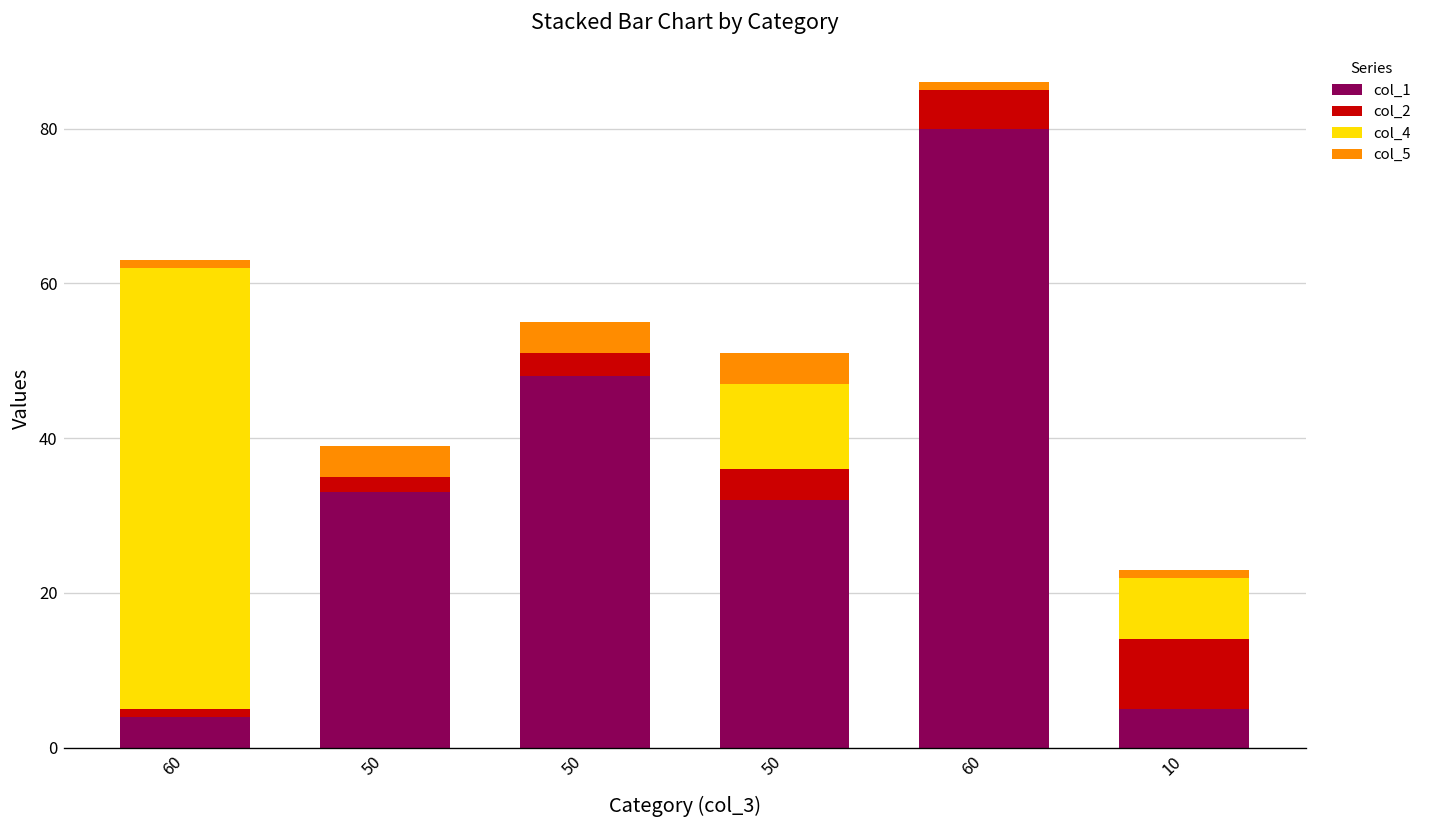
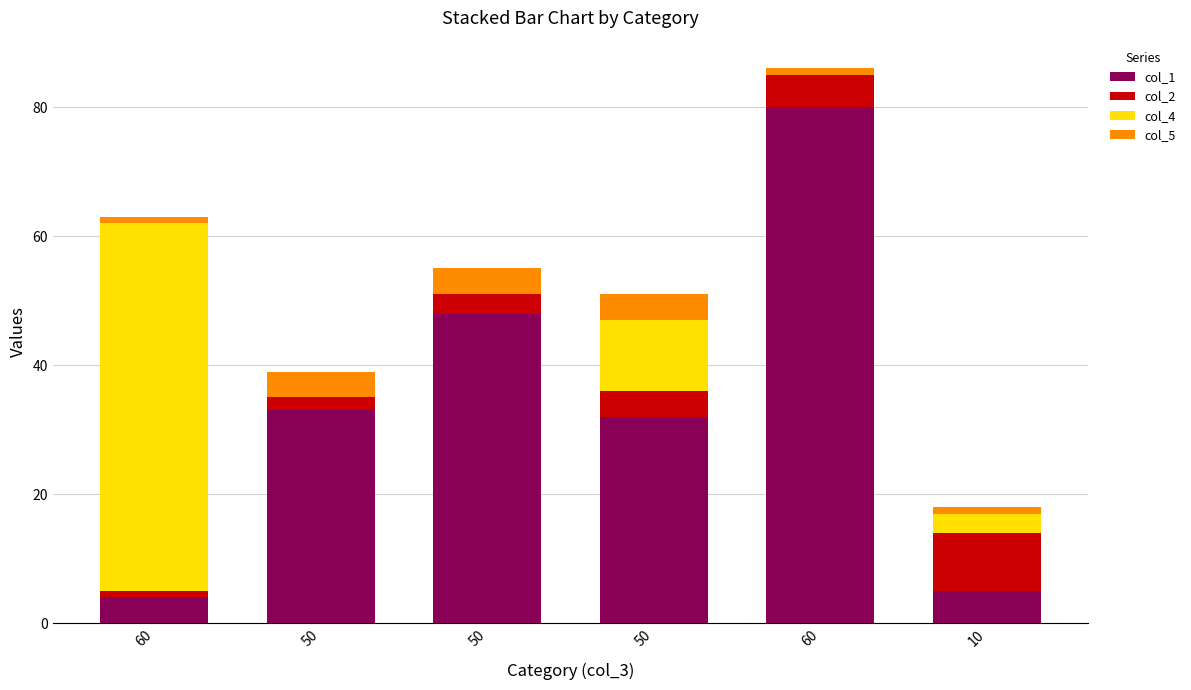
col_4, 10: 8 -> 3
